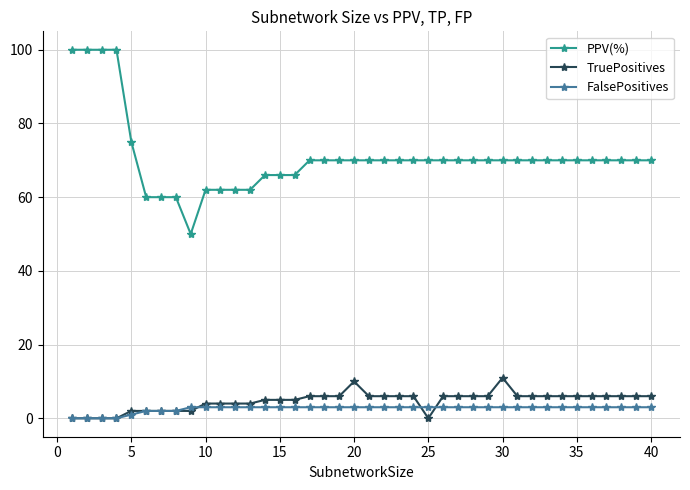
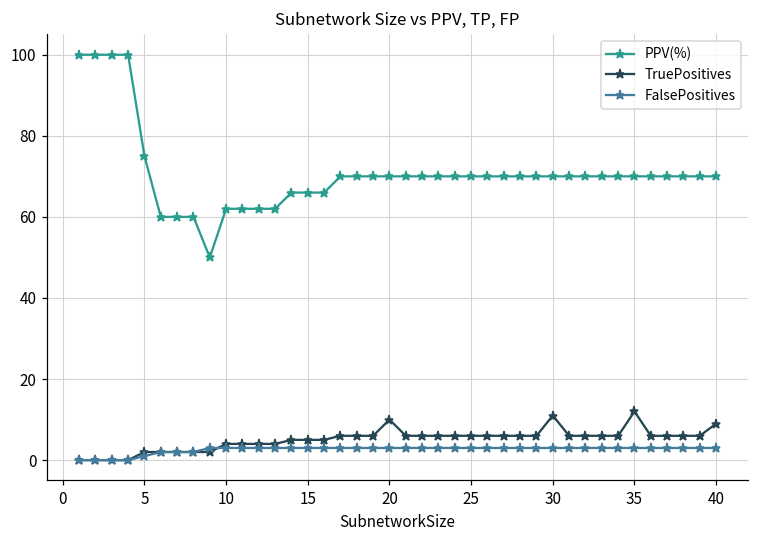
TruePositives, 25: 0 -> 6
TruePositives, 35: 6 -> 12
TruePositives, 40: 6 -> 9
